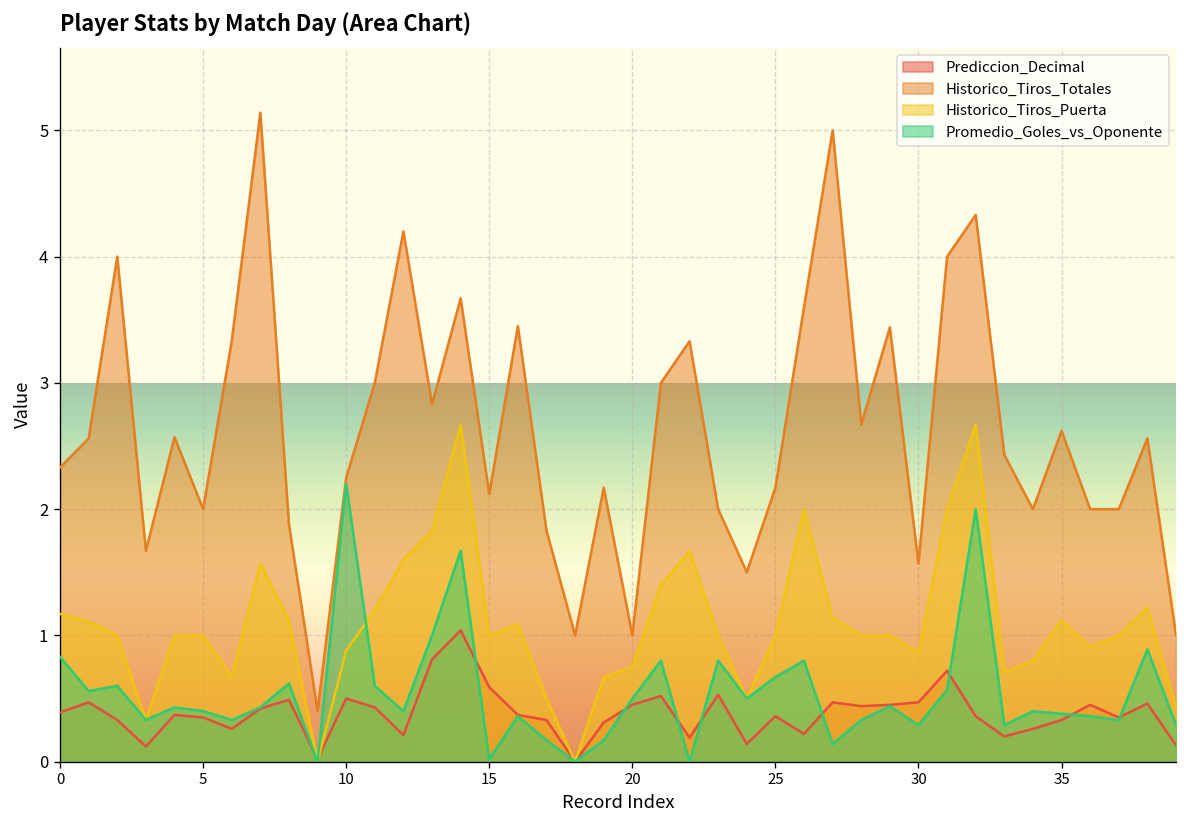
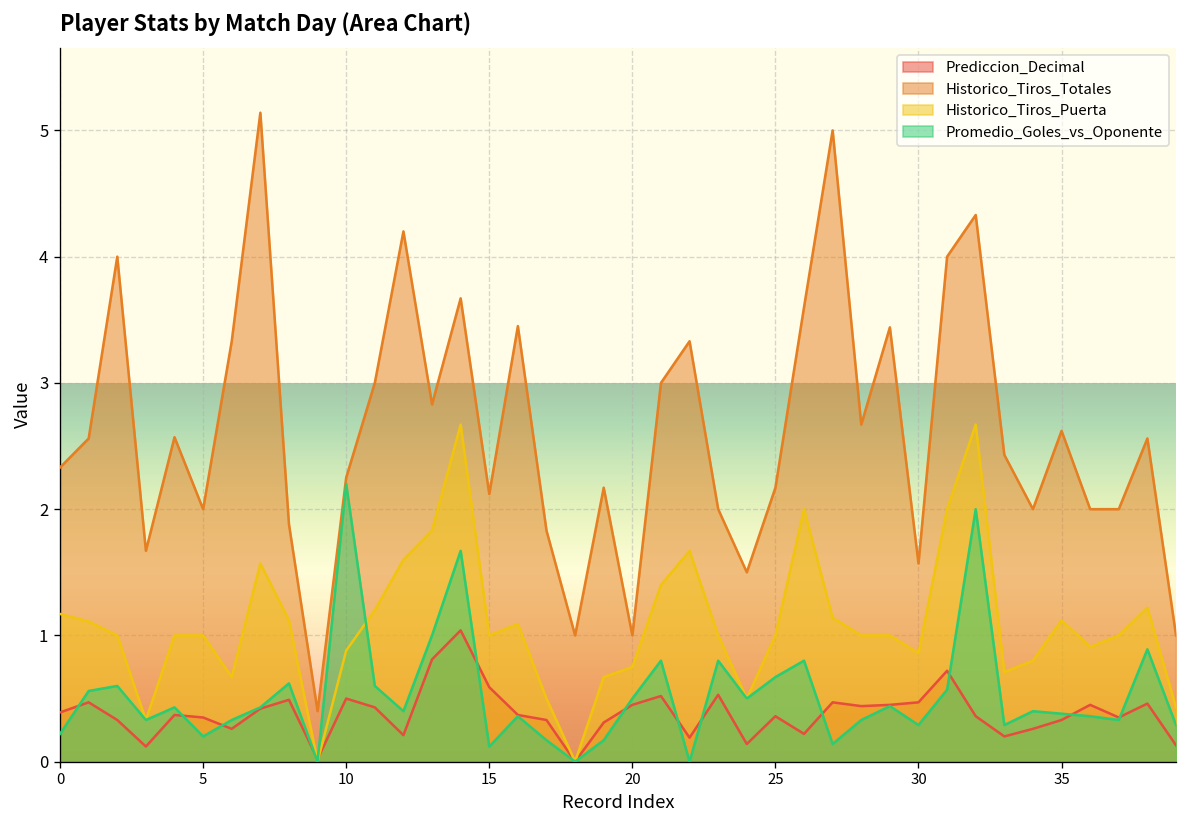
Promedio_Goles_vs_Oponente, 0: 0.83 -> 0.22
Promedio_Goles_vs_Oponente, 5: 0.4 -> 0.2
Promedio_Goles_vs_Oponente, 15: 0.02 -> 0.12
